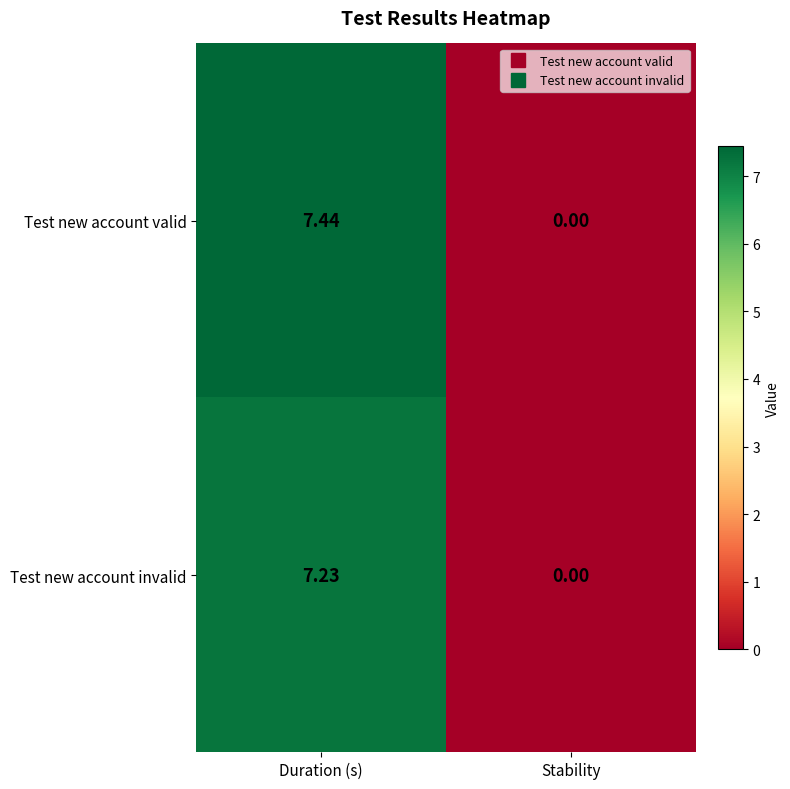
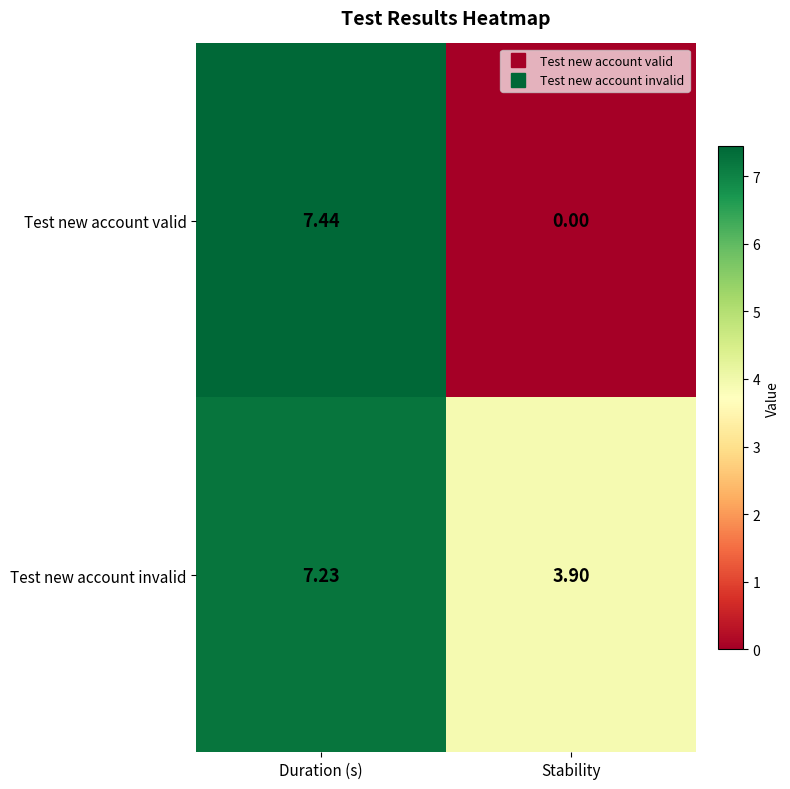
Test new account invalid, Stability: 0.00 -> 3.90
